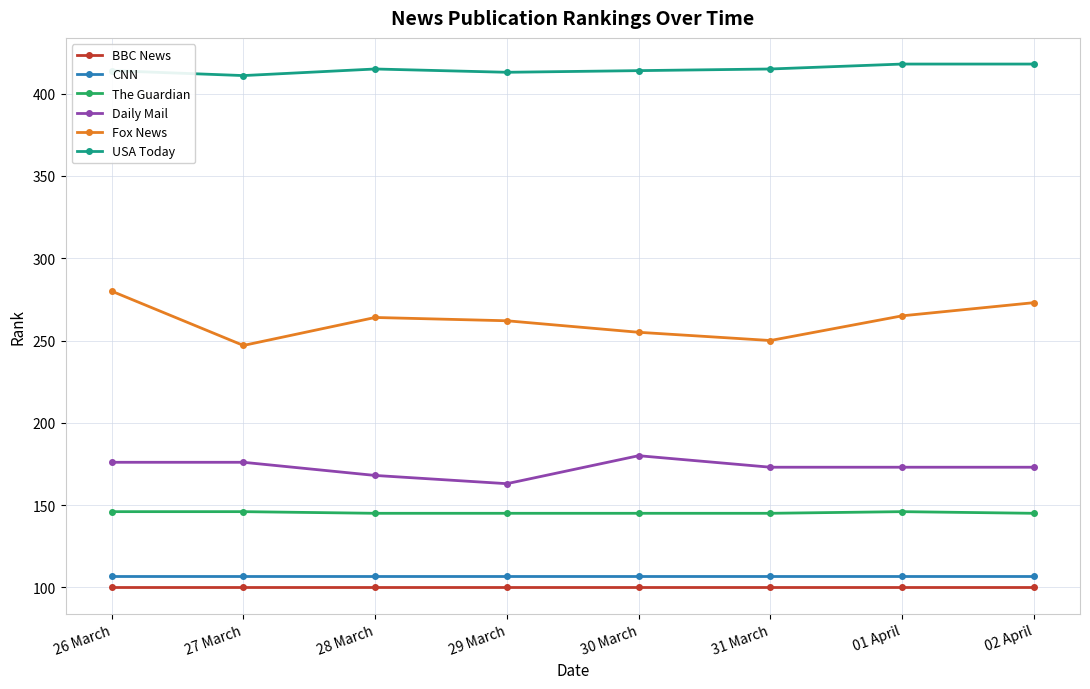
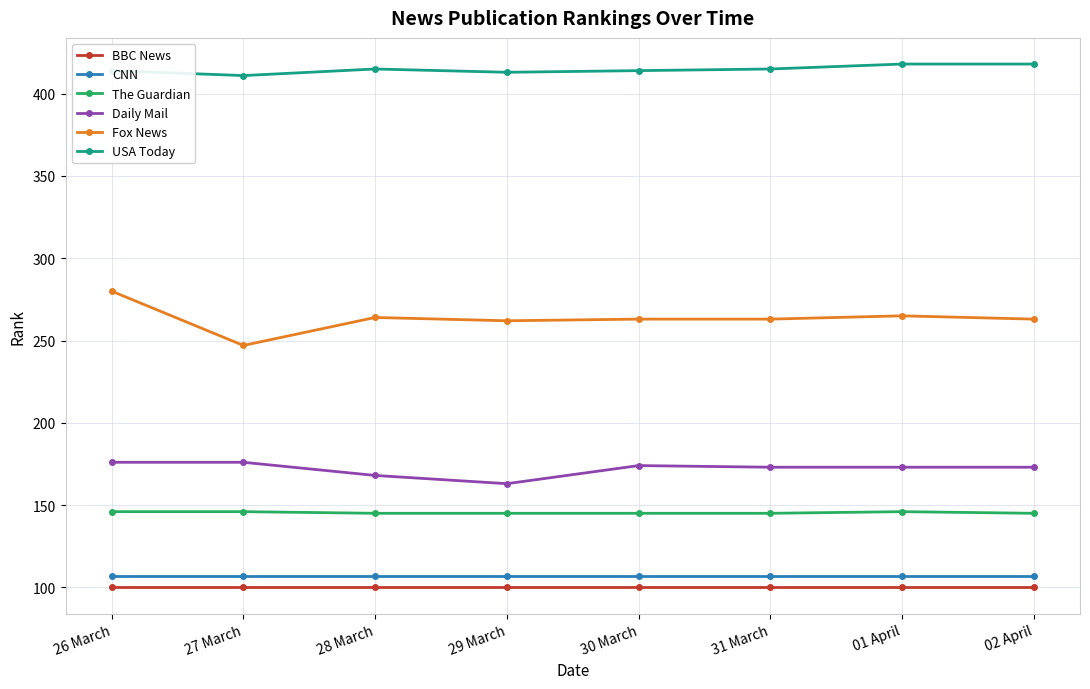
Daily Mail, 30 March: 180 -> 174
Fox News, 30 March: 255 -> 263
Fox News, 31 March: 250 -> 263
Fox News, 02 April: 273 -> 263
